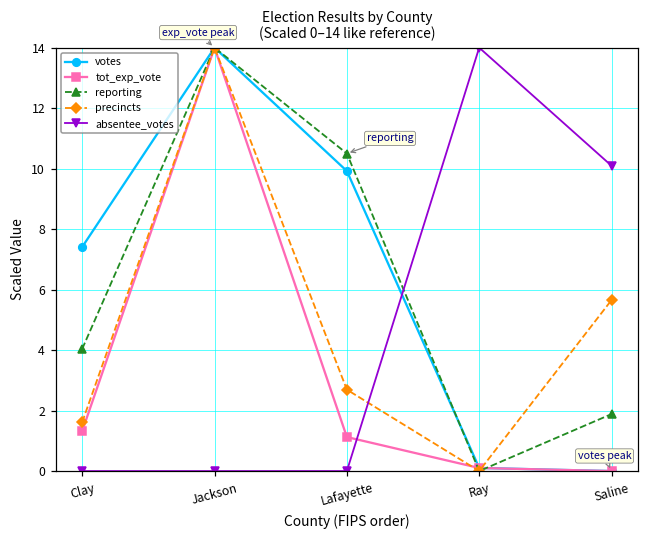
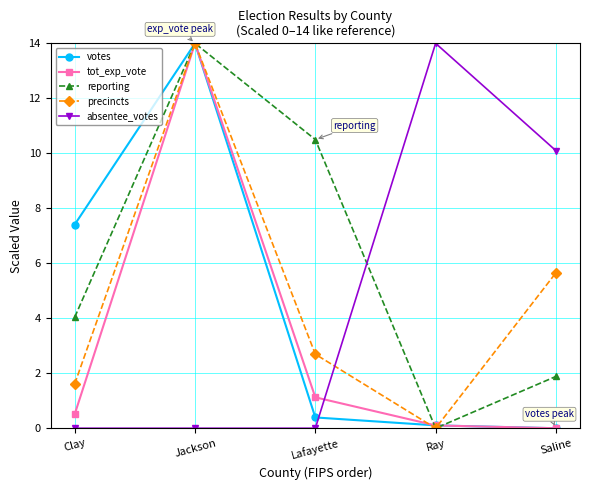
tot_exp_vote, Clay: 1.3 -> 0.5
votes, Lafayette: 9.9 -> 0.4
